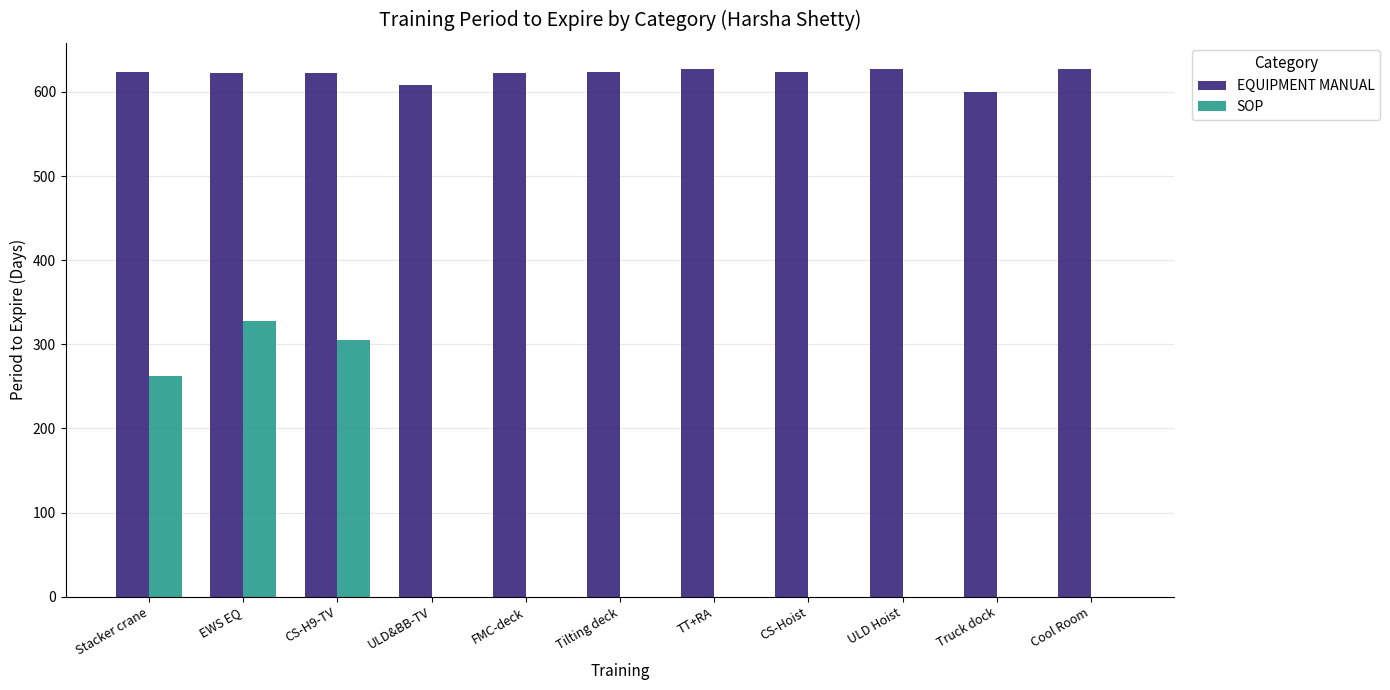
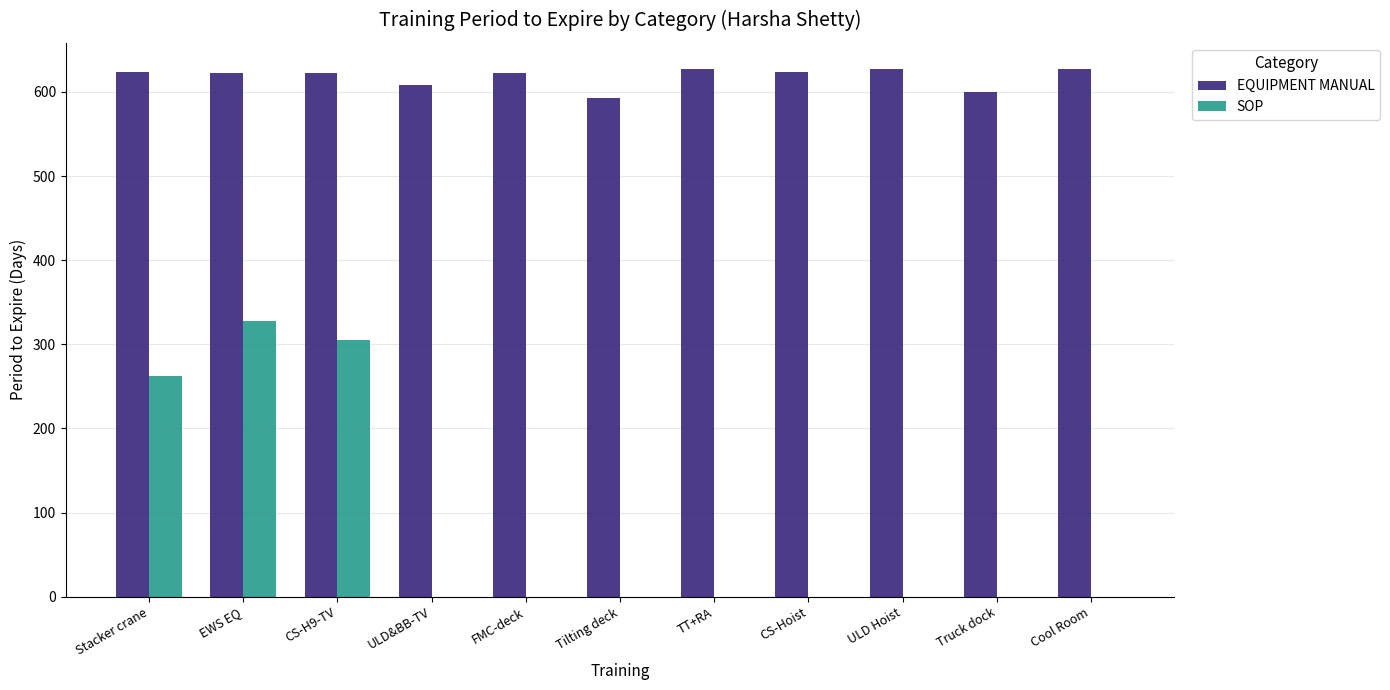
EQUIPMENT MANUAL, Tilting deck: 620 -> 590
